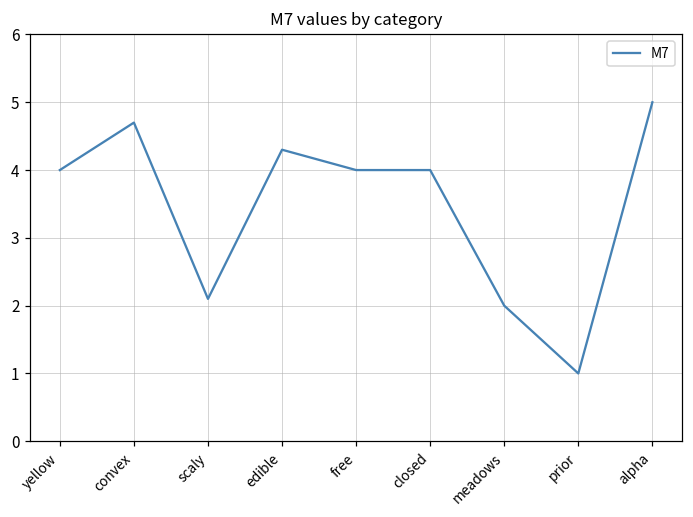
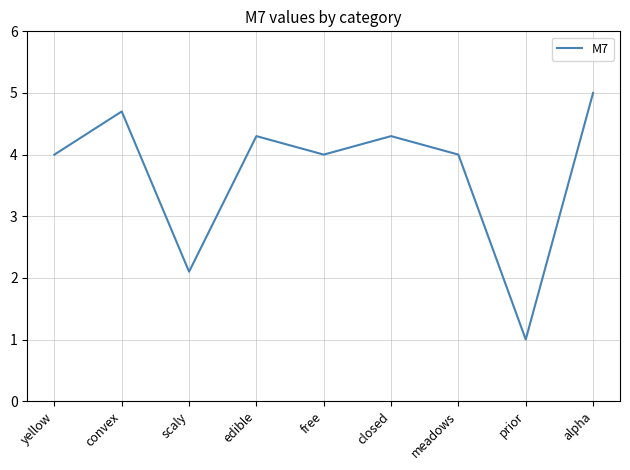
closed: 4.0 -> 4.3
meadows: 2 -> 4
